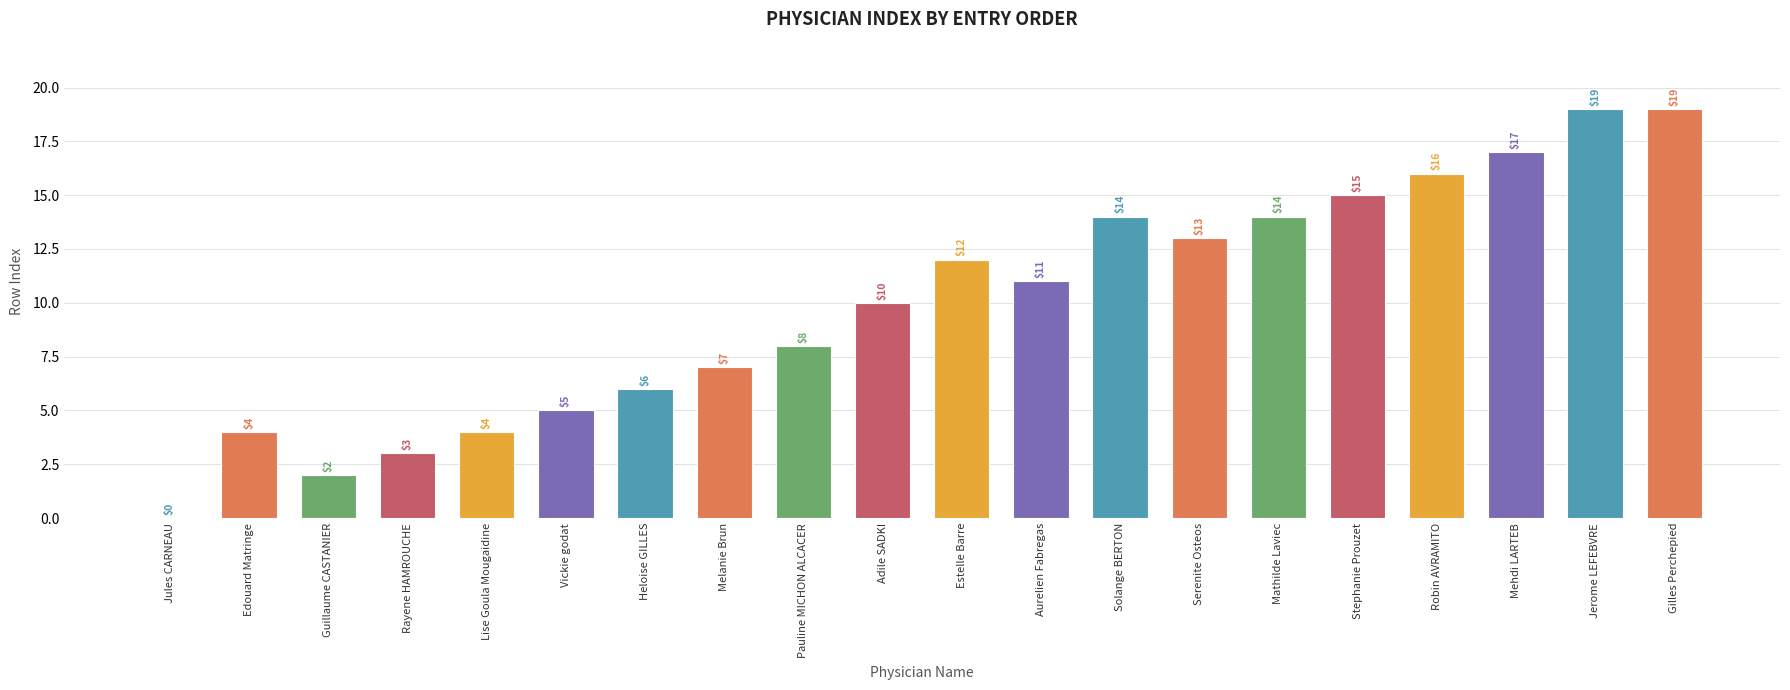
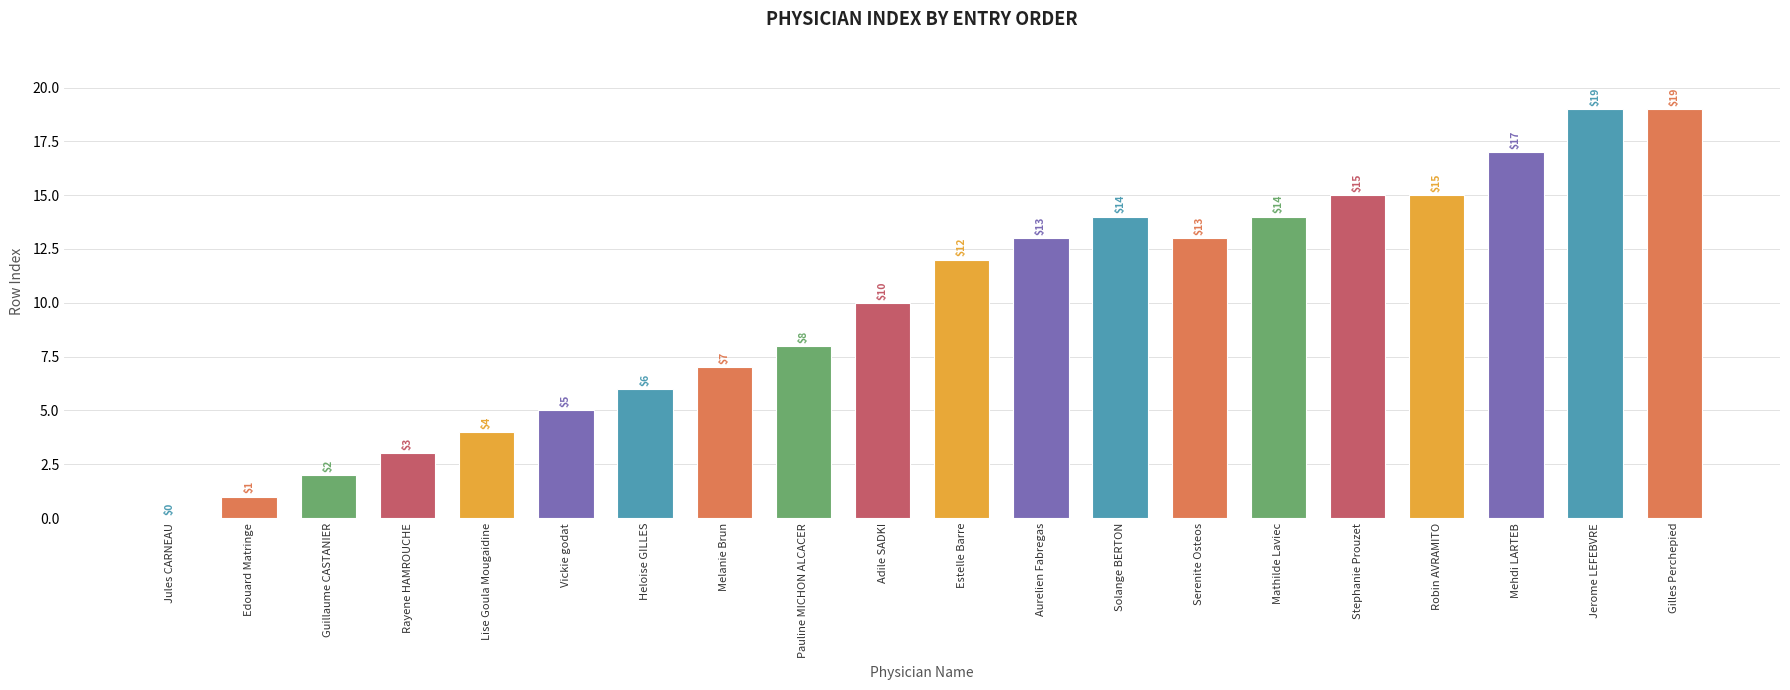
Edouard Matringe: $4 -> $1
Aurelien Fabregas: $11 -> $13
Robin AVRAMITO: $16 -> $15
